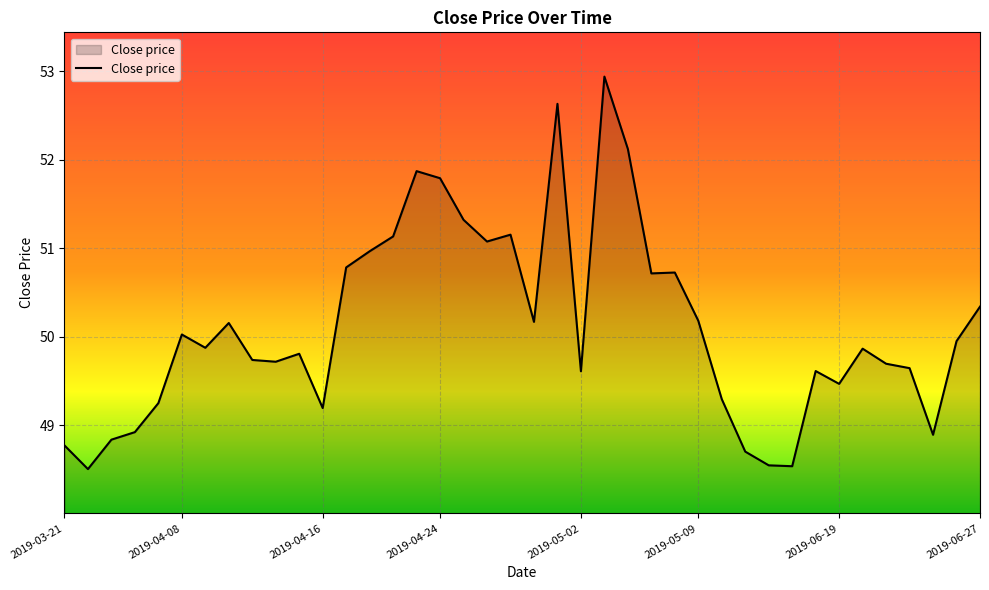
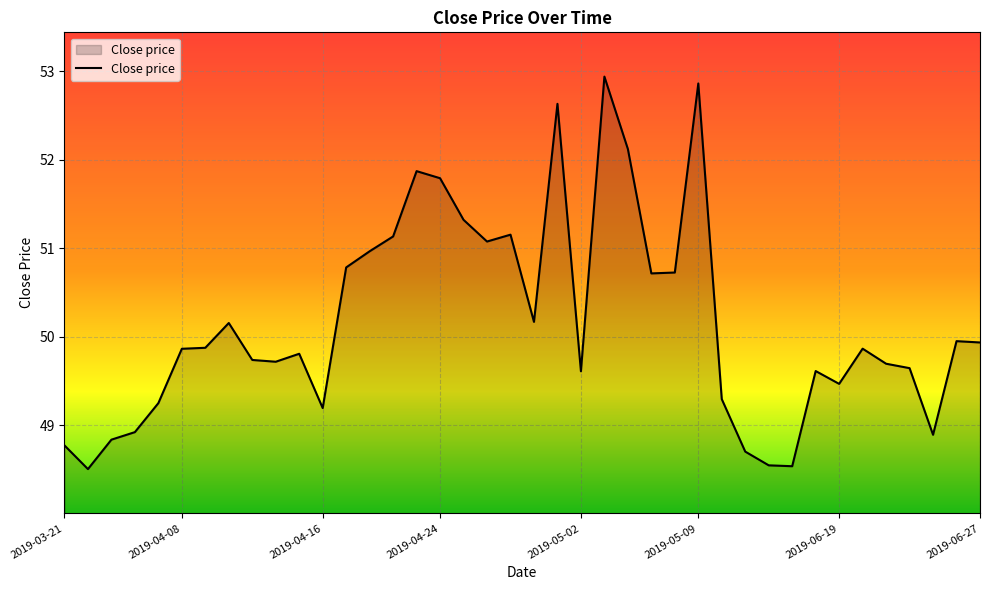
2019-04-08: 50.0 -> 49.9
2019-05-09: 50.2 -> 52.9
2019-06-27: 50.3 -> 49.9
